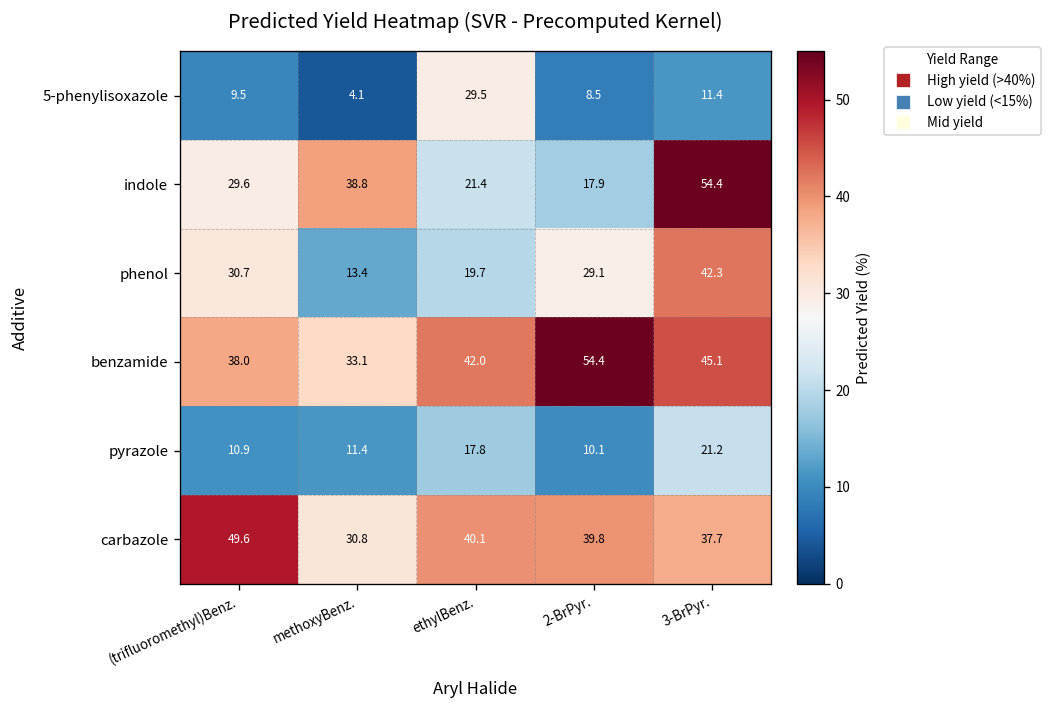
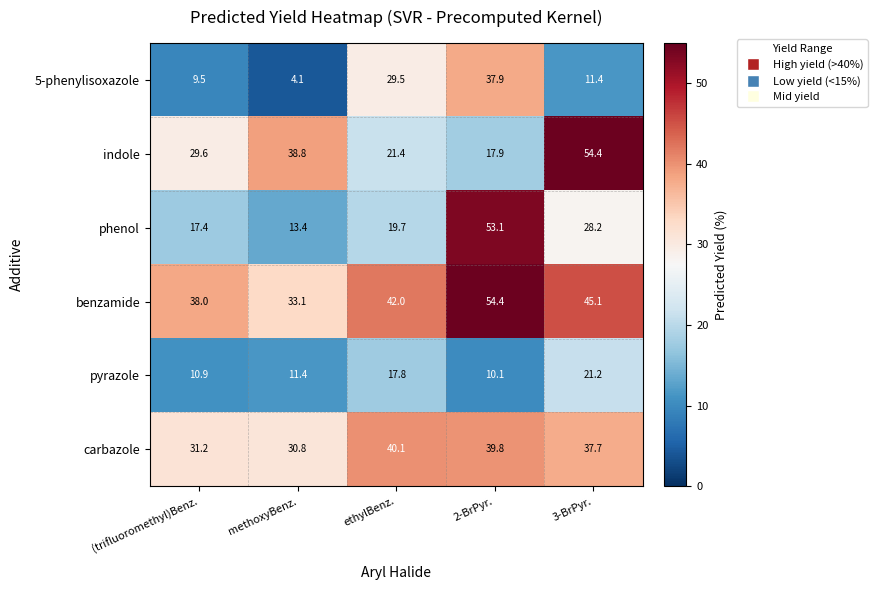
5-phenylisoxazole, 2-BrPyr.: 8.5 -> 37.9
phenol, (trifluoromethyl)Benz.: 30.7 -> 17.4
phenol, 2-BrPyr.: 29.1 -> 53.1
phenol, 3-BrPyr.: 42.3 -> 28.2
carbazole, (trifluoromethyl)Benz.: 49.6 -> 31.2
